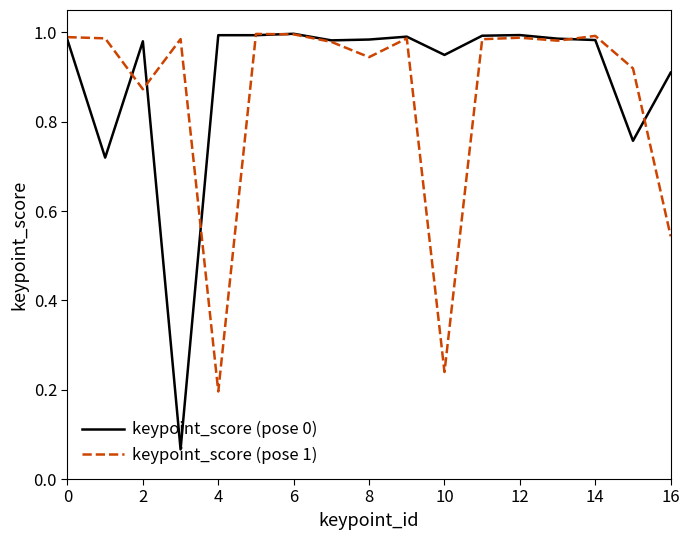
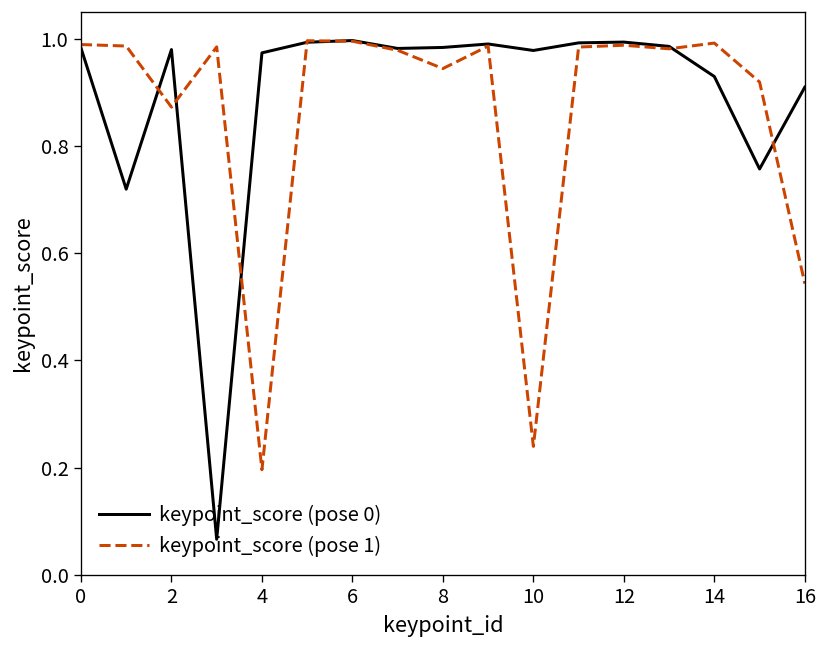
keypoint_score (pose 0), 4: 0.99 -> 0.97
keypoint_score (pose 0), 10: 0.95 -> 0.98
keypoint_score (pose 0), 14: 0.98 -> 0.93
